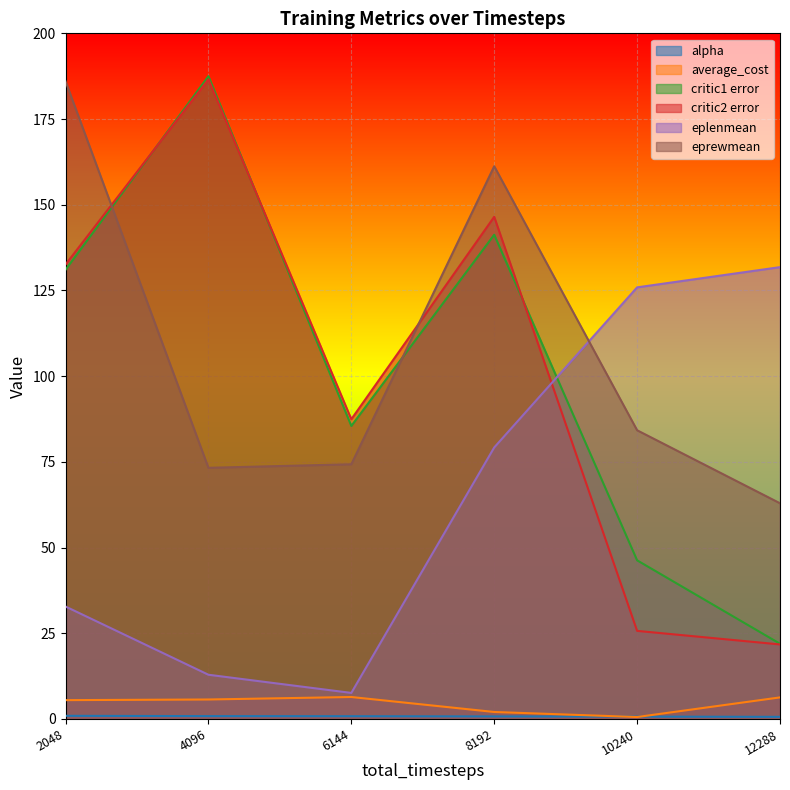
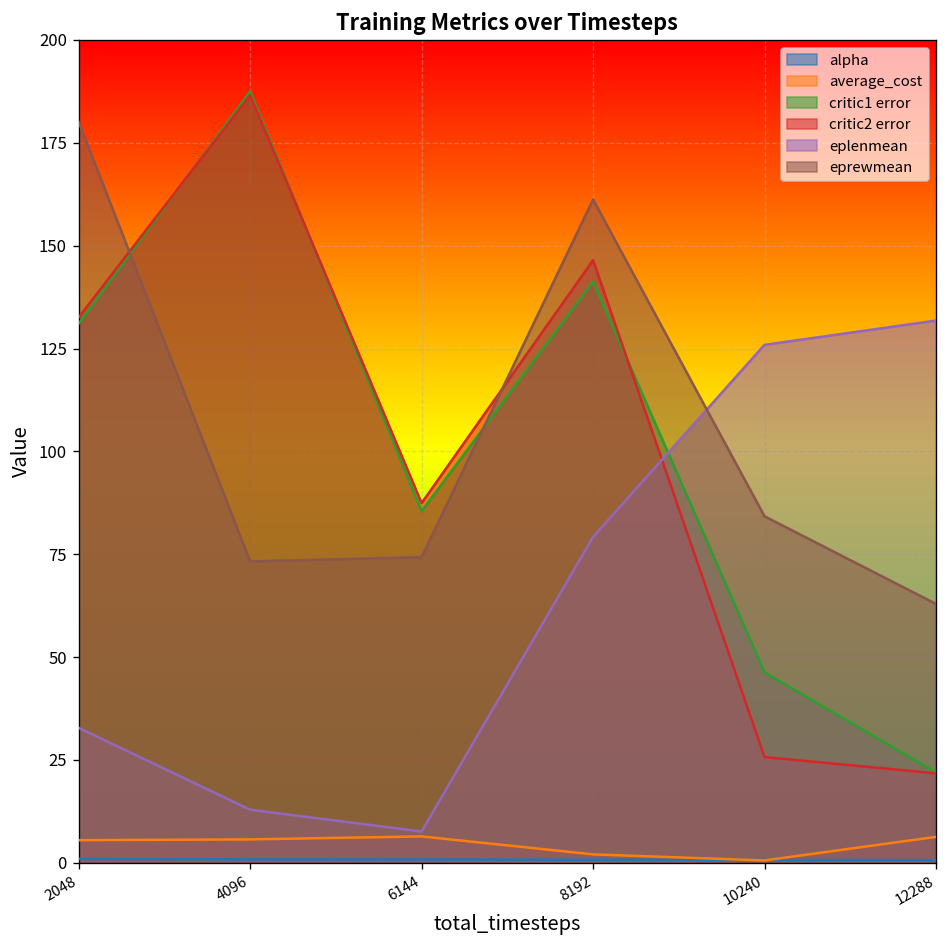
eprewmean, 2048: 186 -> 180
